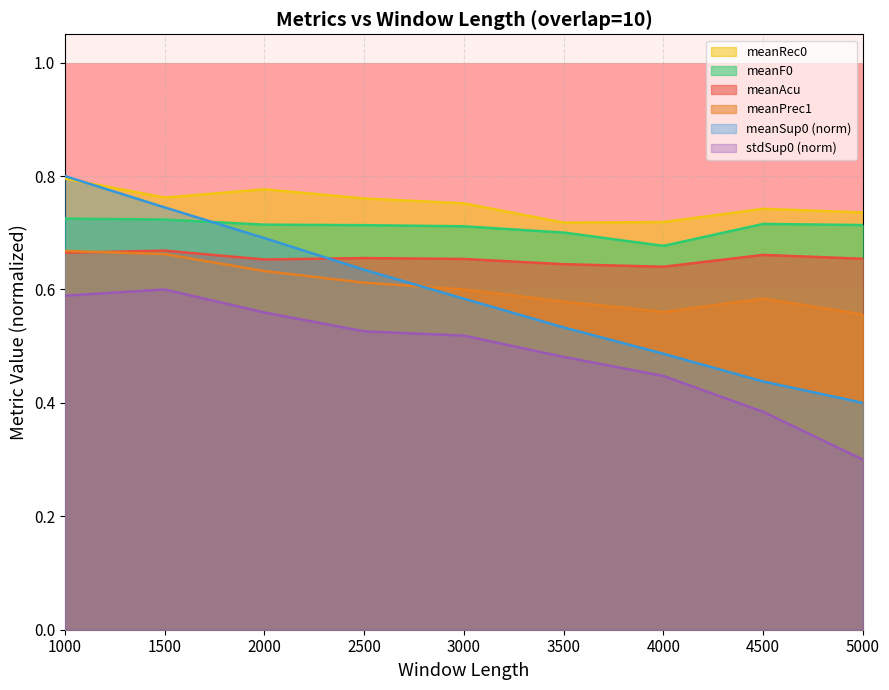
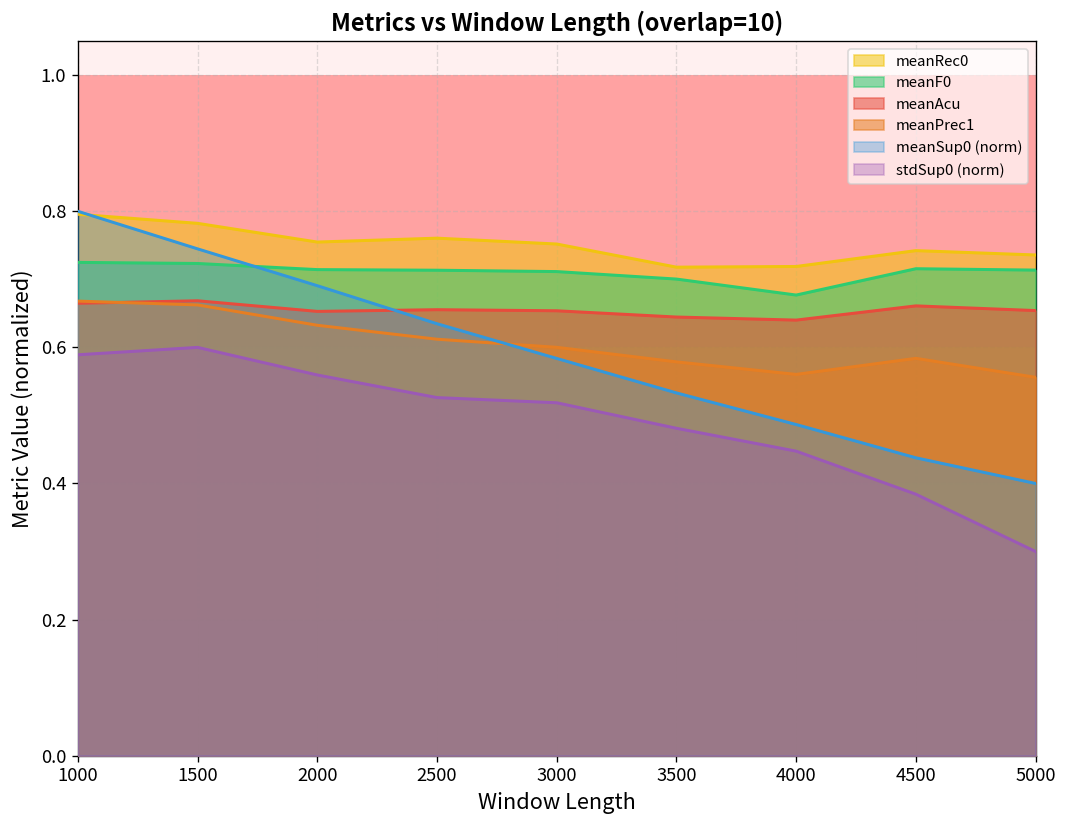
meanRec0, 1500: 0.76 -> 0.78
meanRec0, 2000: 0.78 -> 0.75
